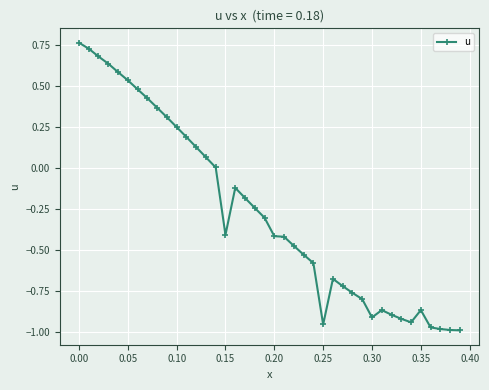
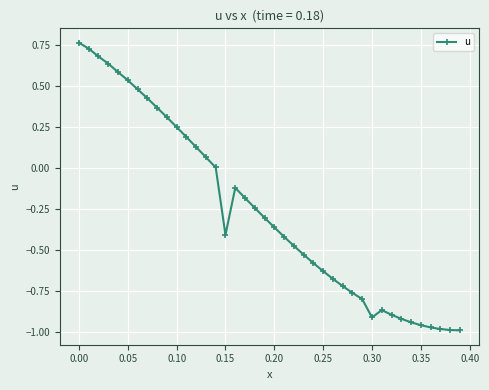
0.20: -0.42 -> -0.36
0.25: -0.96 -> -0.63
0.35: -0.87 -> -0.96
